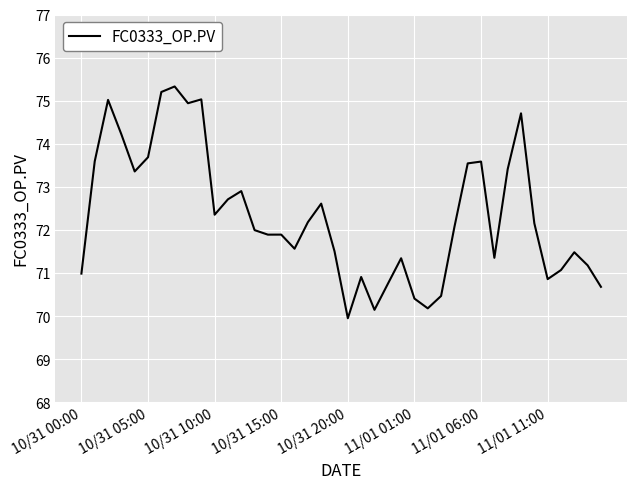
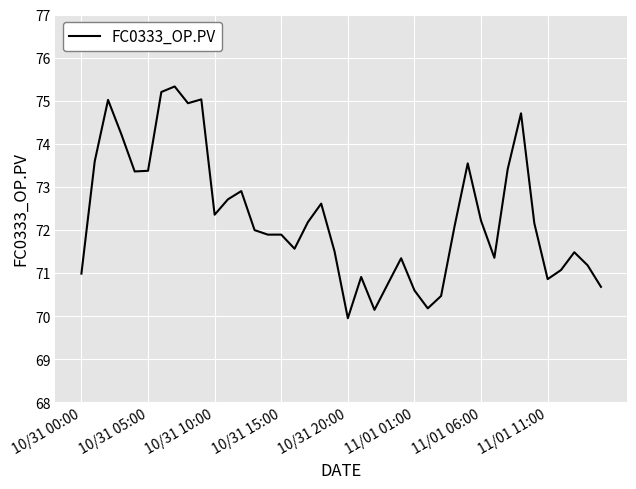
10/31 05:00: 73.7 -> 73.4
11/01 01:00: 70.4 -> 70.6
11/01 06:00: 73.6 -> 72.2
